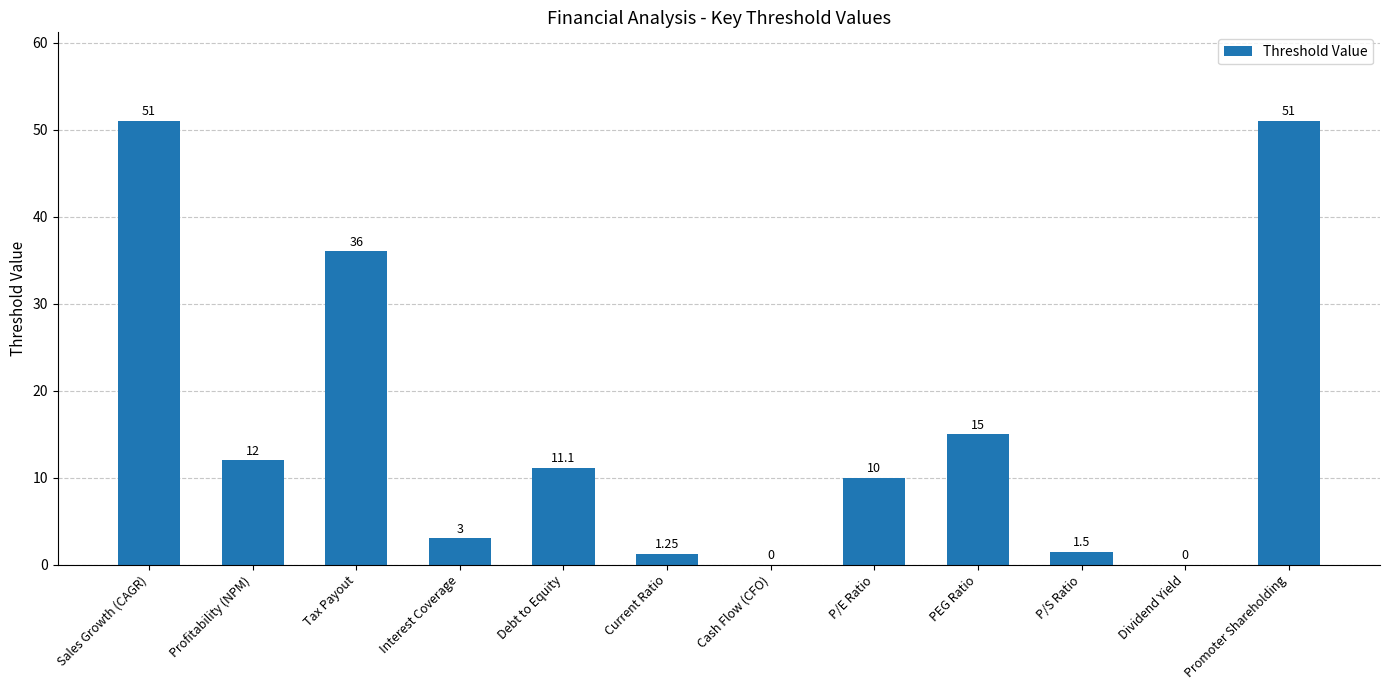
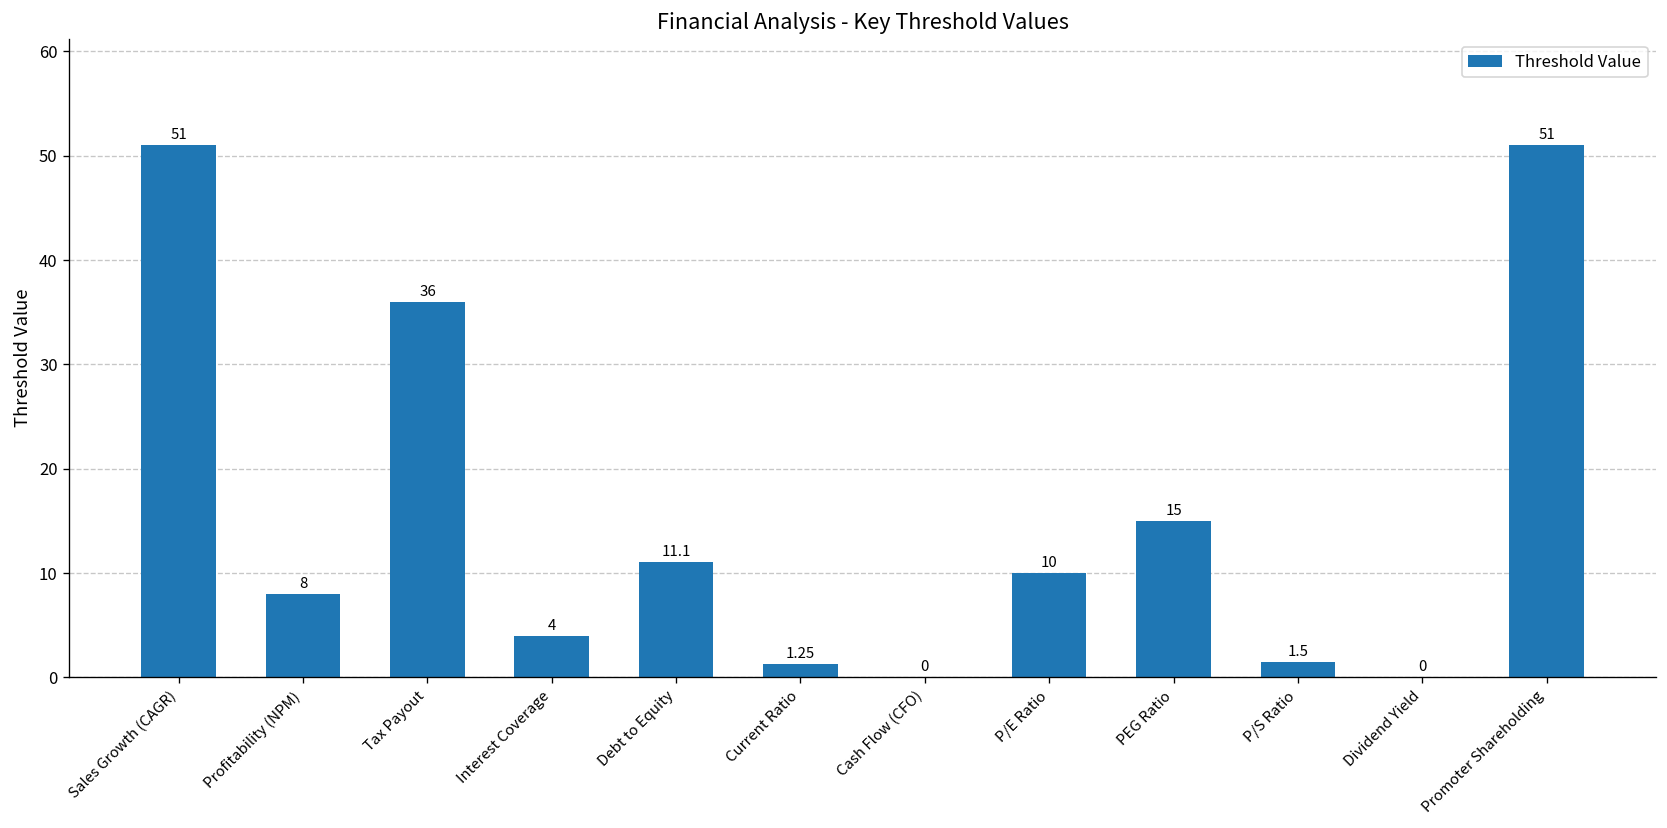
Profitability (NPM): 12 -> 8
Interest Coverage: 3 -> 4
